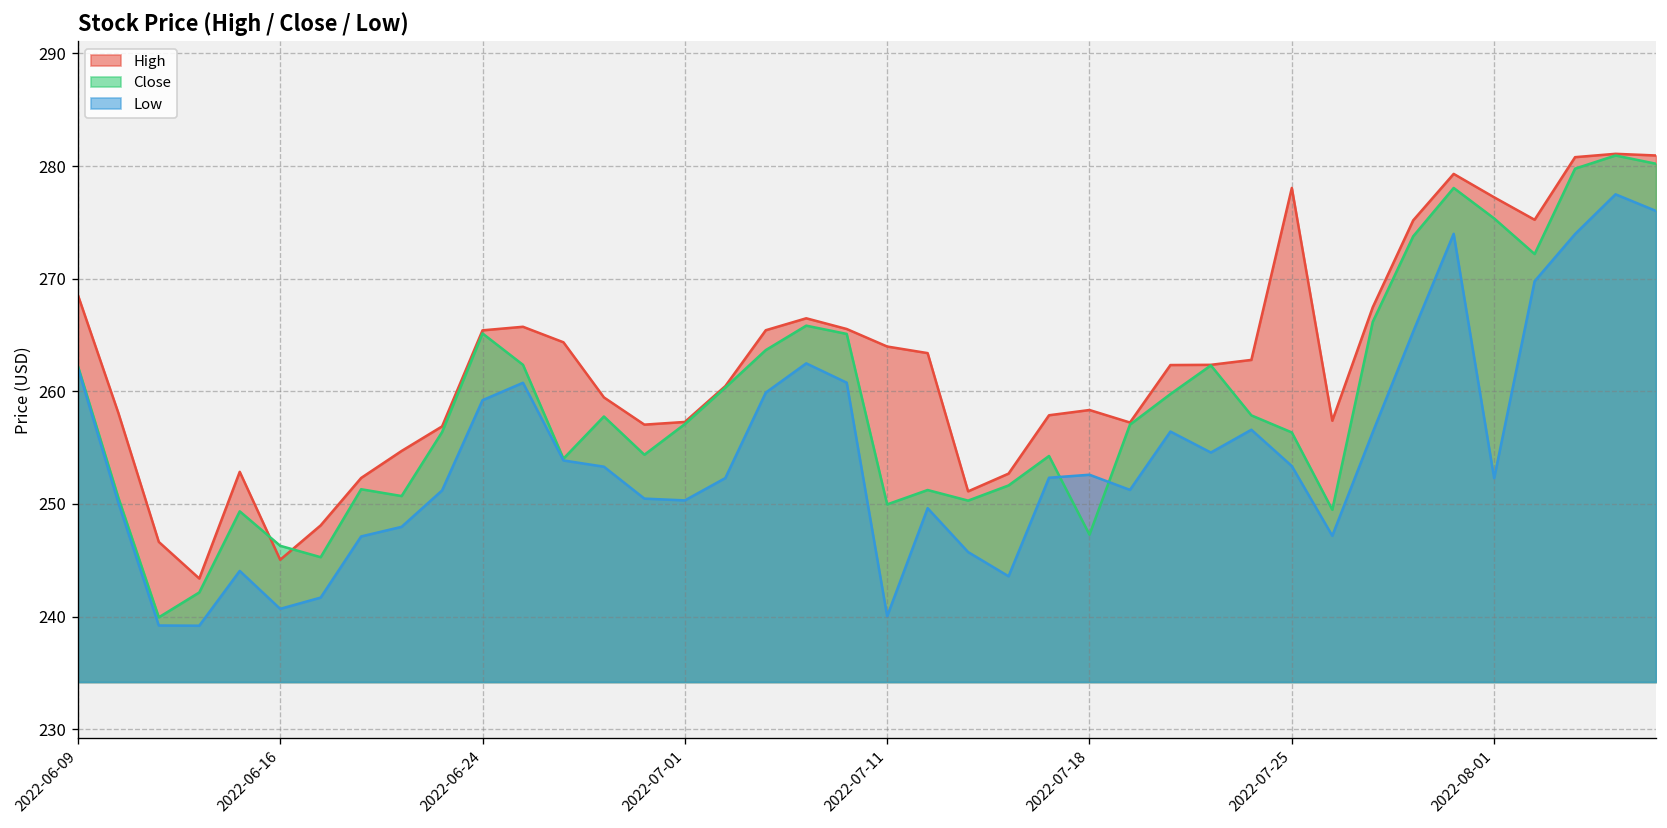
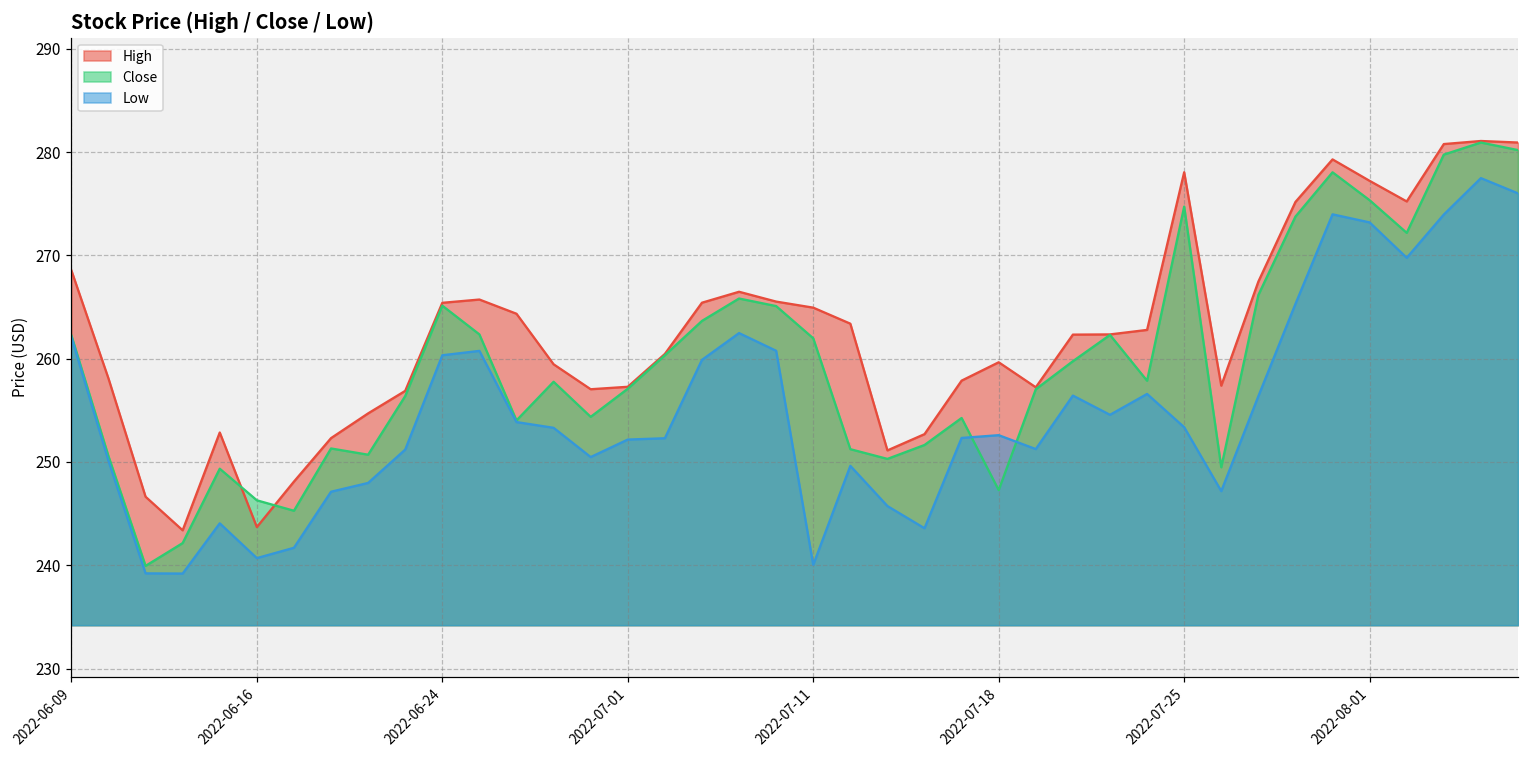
High, 2022-06-16: 245 -> 244
Low, 2022-06-24: 259 -> 260
Low, 2022-07-01: 250 -> 252
High, 2022-07-11: 264 -> 265
Close, 2022-07-11: 250 -> 262
High, 2022-07-18: 258 -> 260
Close, 2022-07-25: 256 -> 275
Low, 2022-08-01: 252 -> 273
